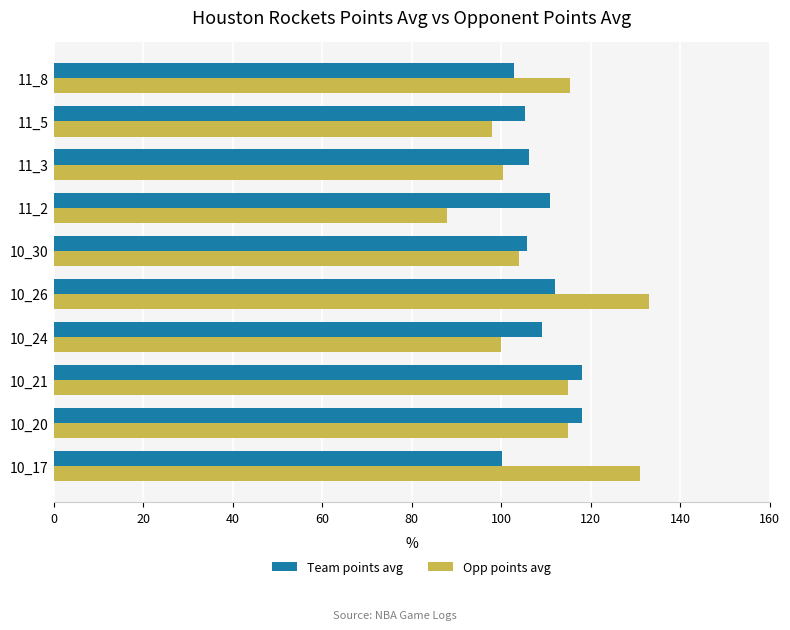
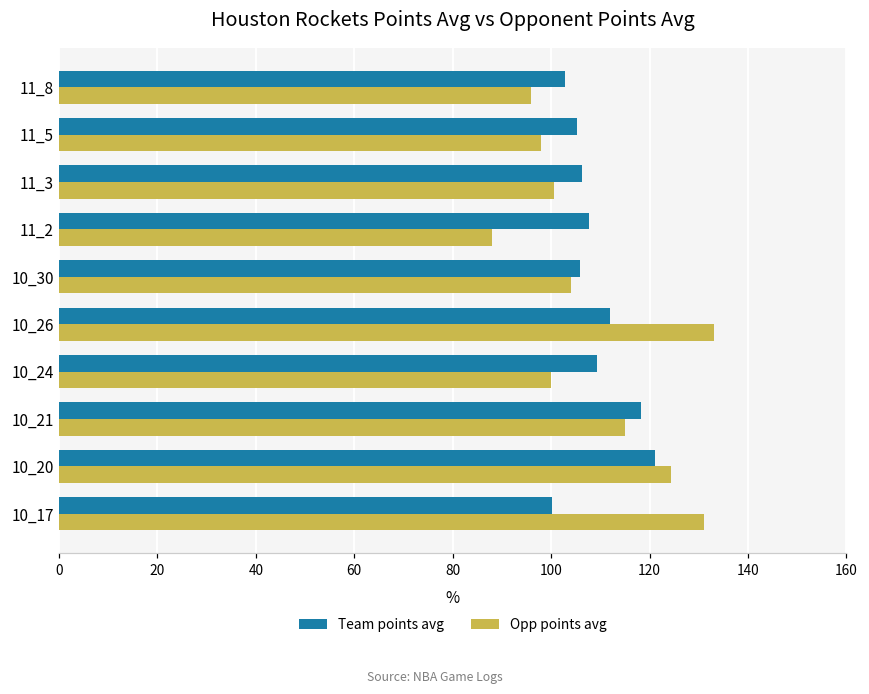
Opp points avg, 11_8: 116 -> 96
Team points avg, 11_2: 111 -> 108
Team points avg, 10_20: 118 -> 121
Opp points avg, 10_20: 115 -> 124
